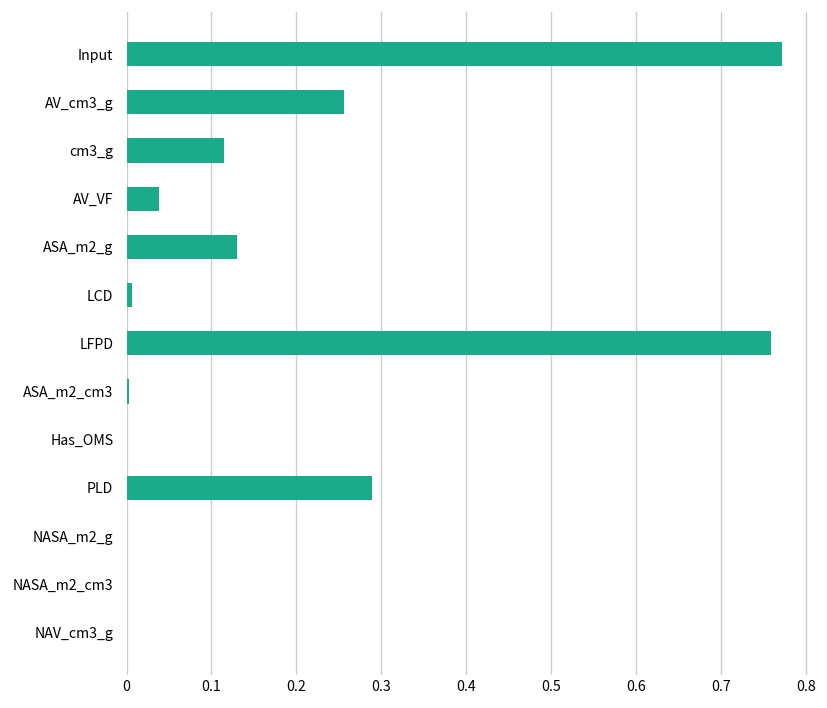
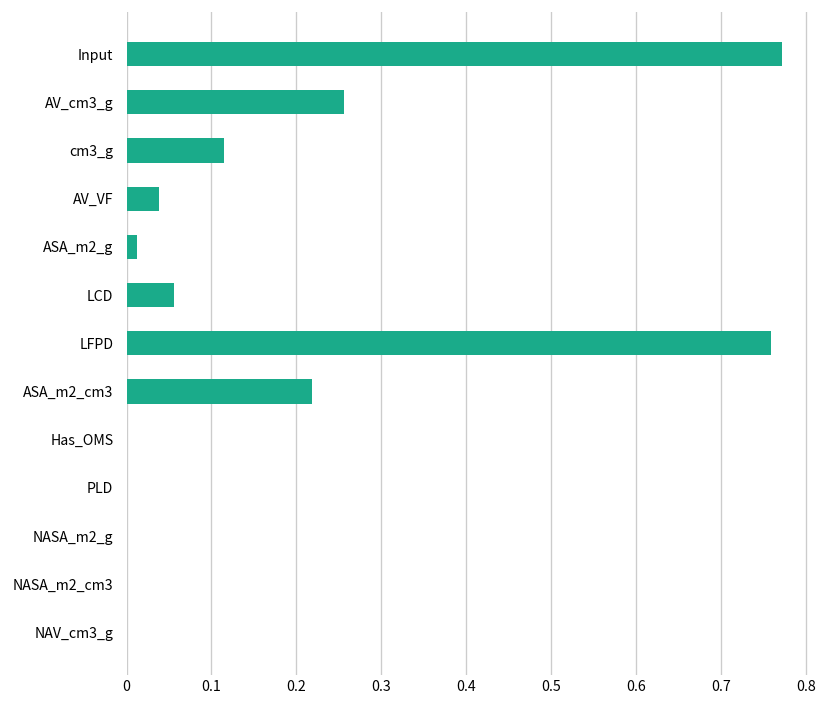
ASA_m2_g: 0.13 -> 0.01
LCD: 0.01 -> 0.06
ASA_m2_cm3: 0.00 -> 0.22
PLD: 0.29 -> 0.00
